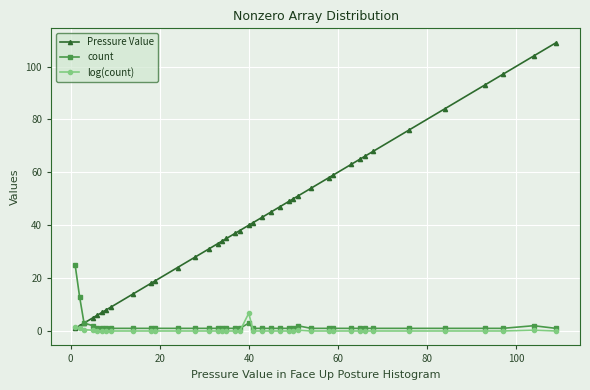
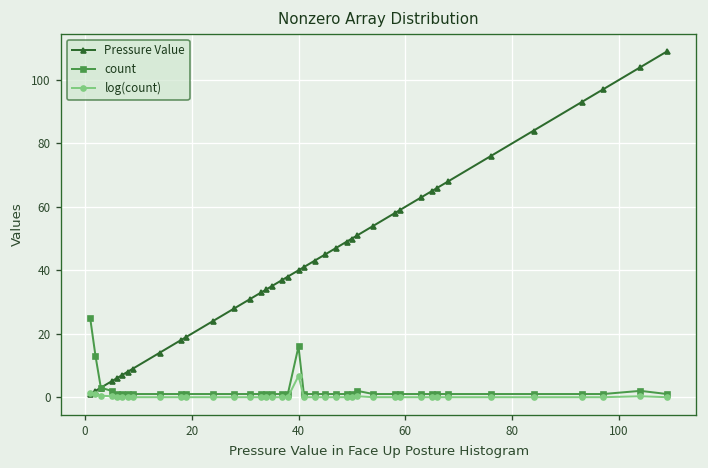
count, 40: 3 -> 16
